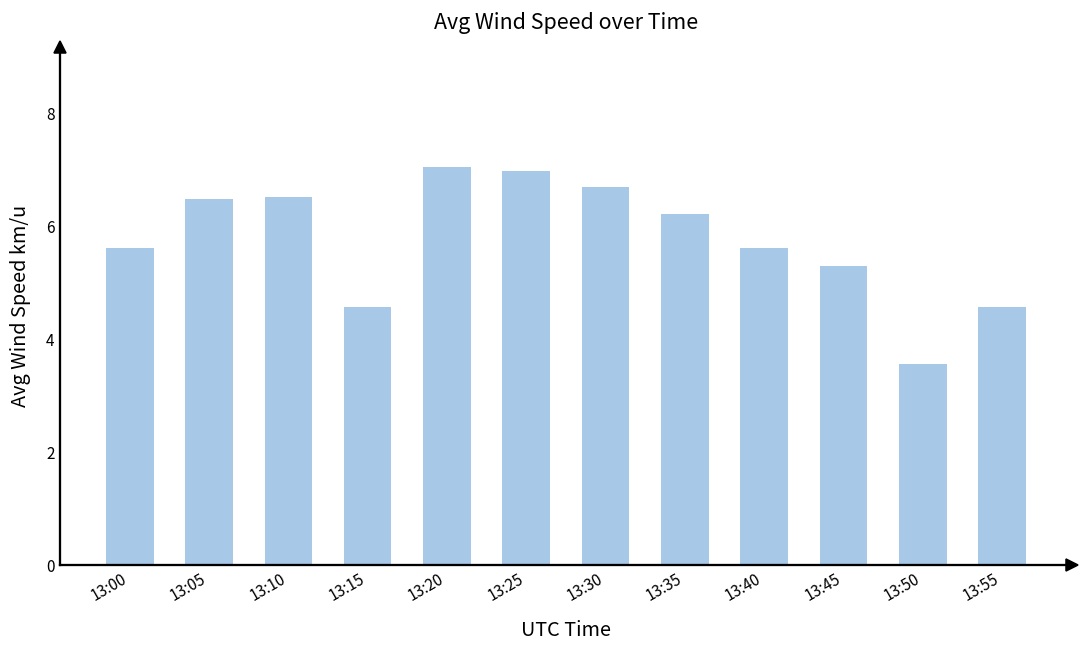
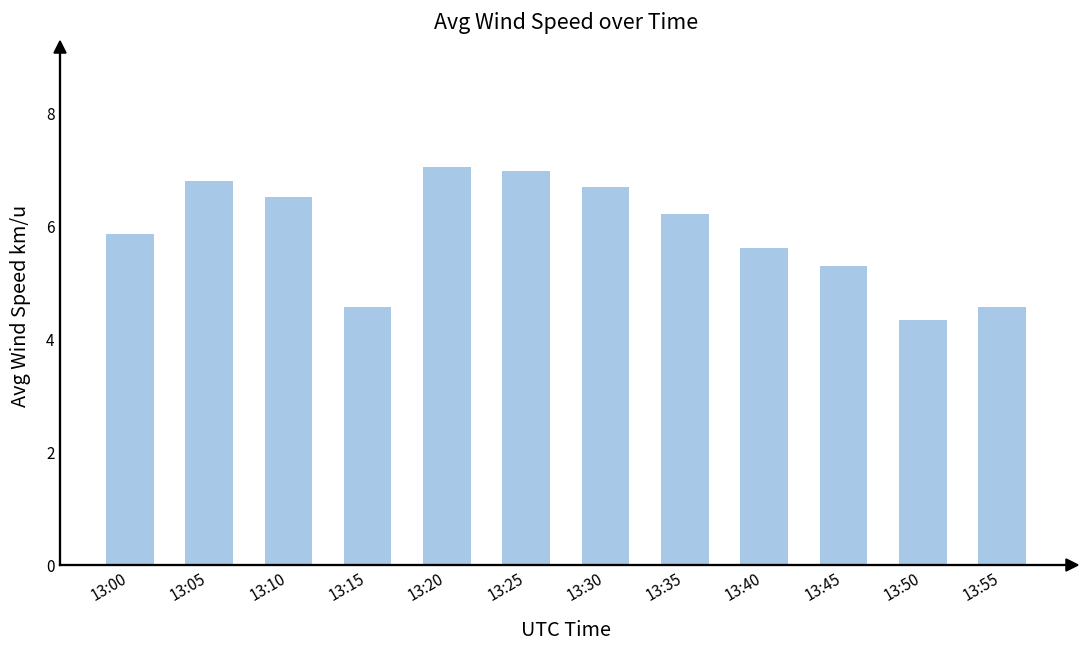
13:00: 5.6 -> 5.9
13:05: 6.5 -> 6.8
13:50: 3.6 -> 4.3
